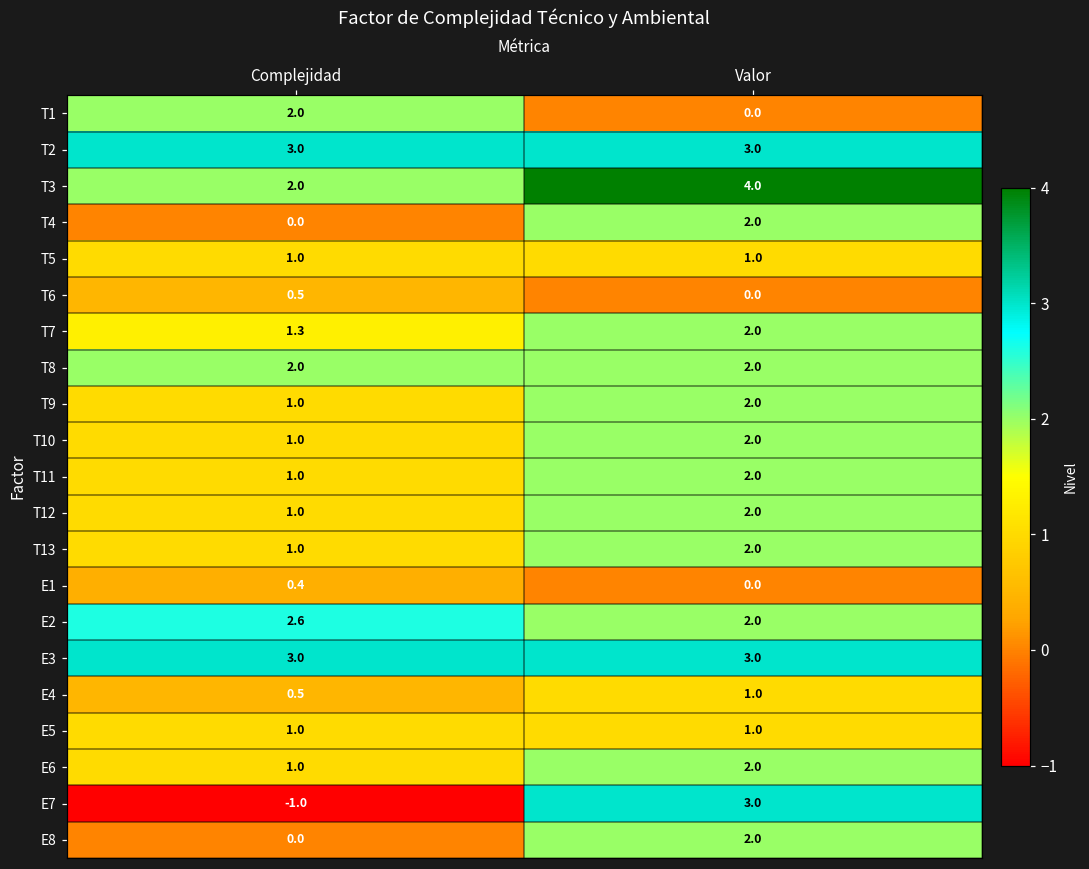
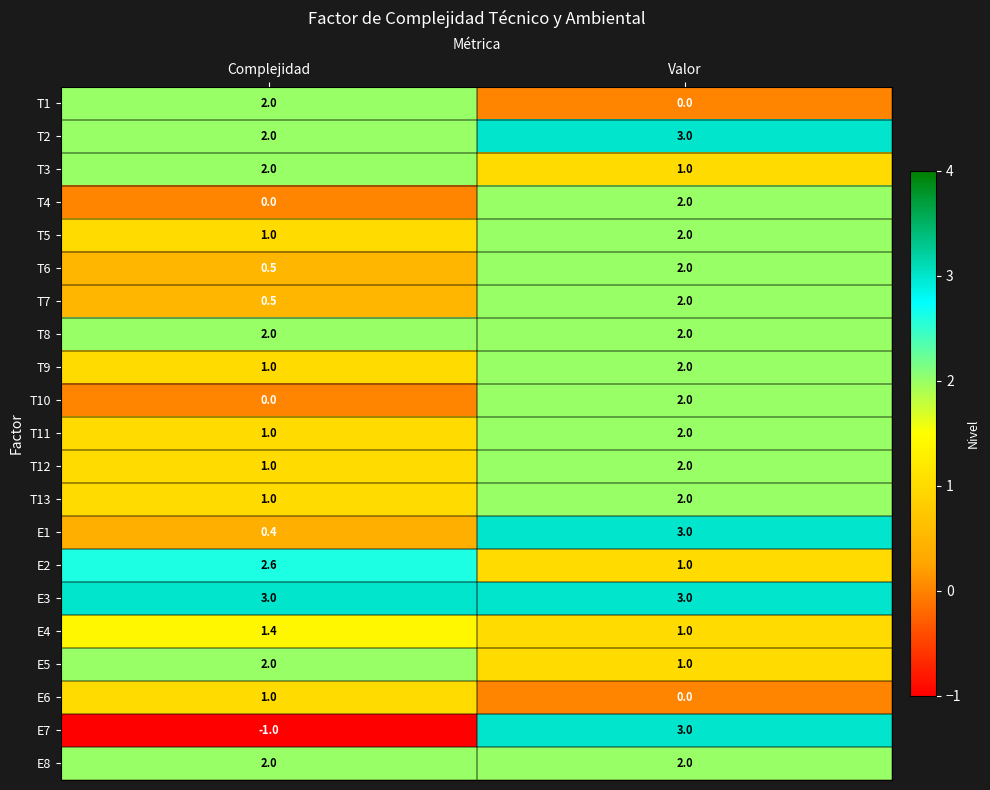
T2, Complejidad: 3.0 -> 2.0
T3, Valor: 4.0 -> 1.0
T5, Valor: 1.0 -> 2.0
T6, Valor: 0.0 -> 2.0
T7, Complejidad: 1.3 -> 0.5
T10, Complejidad: 1.0 -> 0.0
E1, Valor: 0.0 -> 3.0
E2, Valor: 2.0 -> 1.0
E4, Complejidad: 0.5 -> 1.4
E5, Complejidad: 1.0 -> 2.0
E6, Valor: 2.0 -> 0.0
E8, Complejidad: 0.0 -> 2.0
